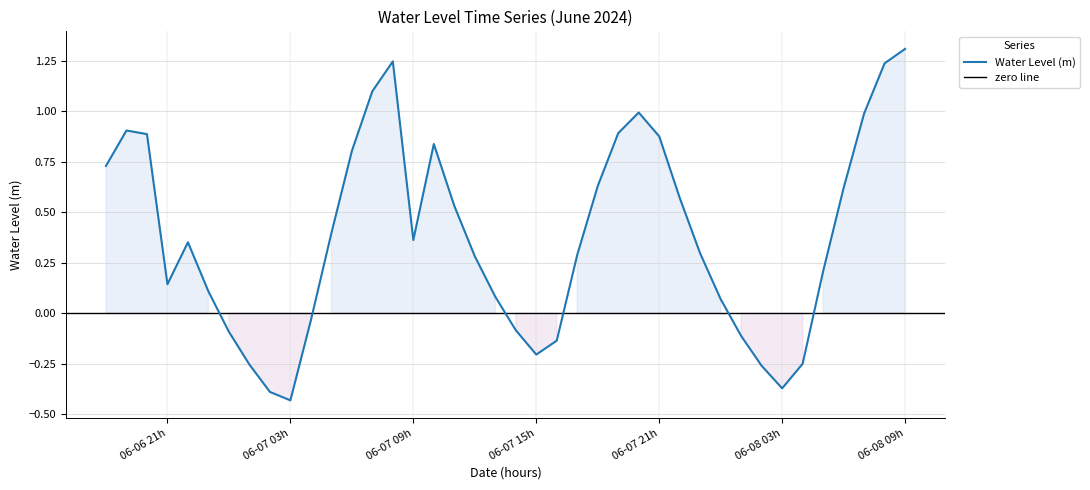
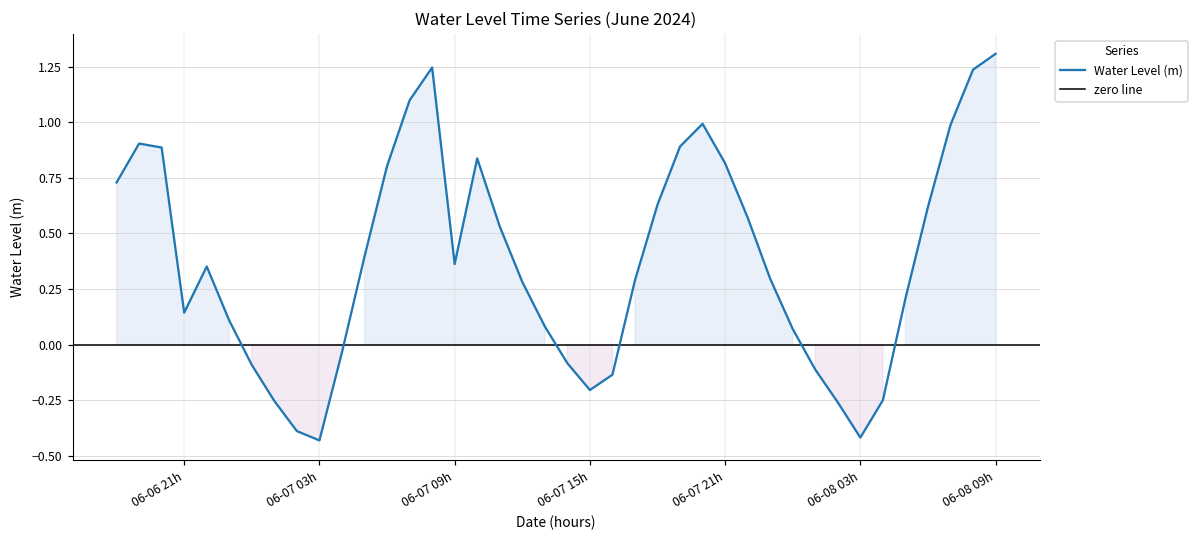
06-07 21h: 0.88 -> 0.82
06-08 03h: -0.37 -> -0.42
